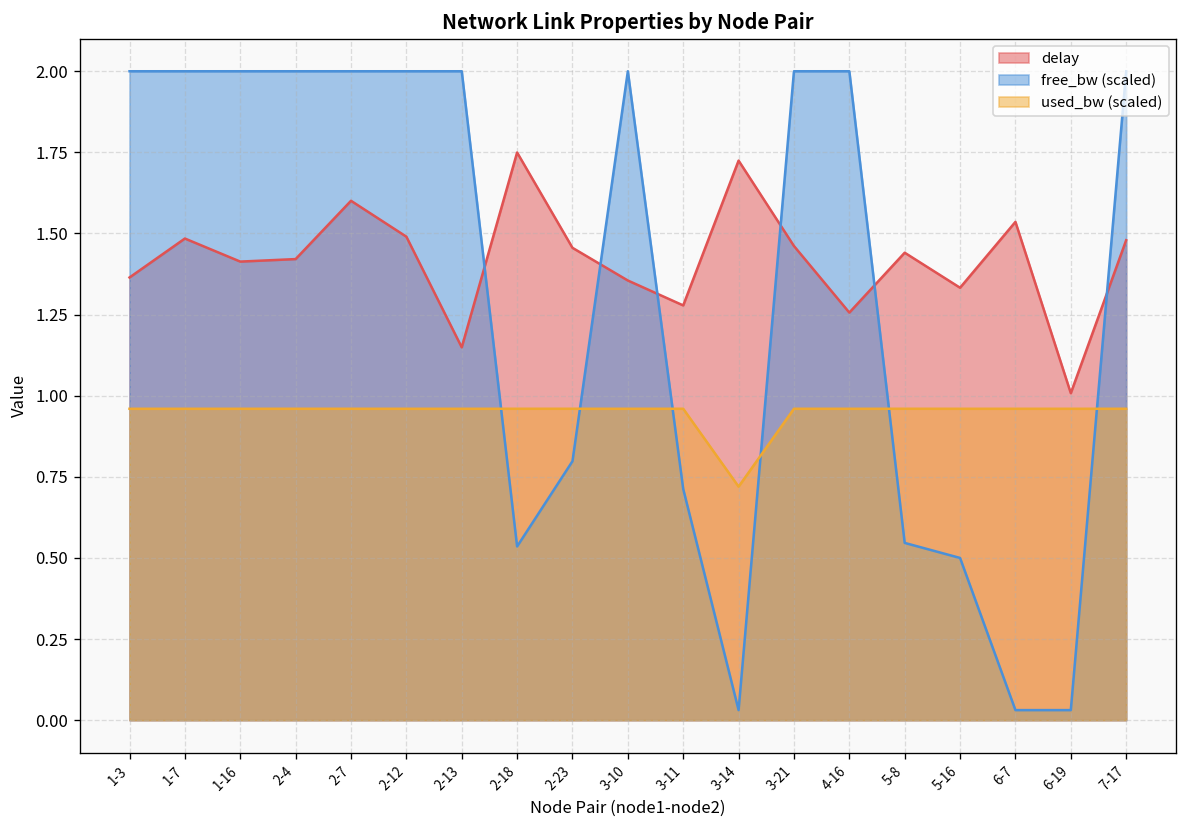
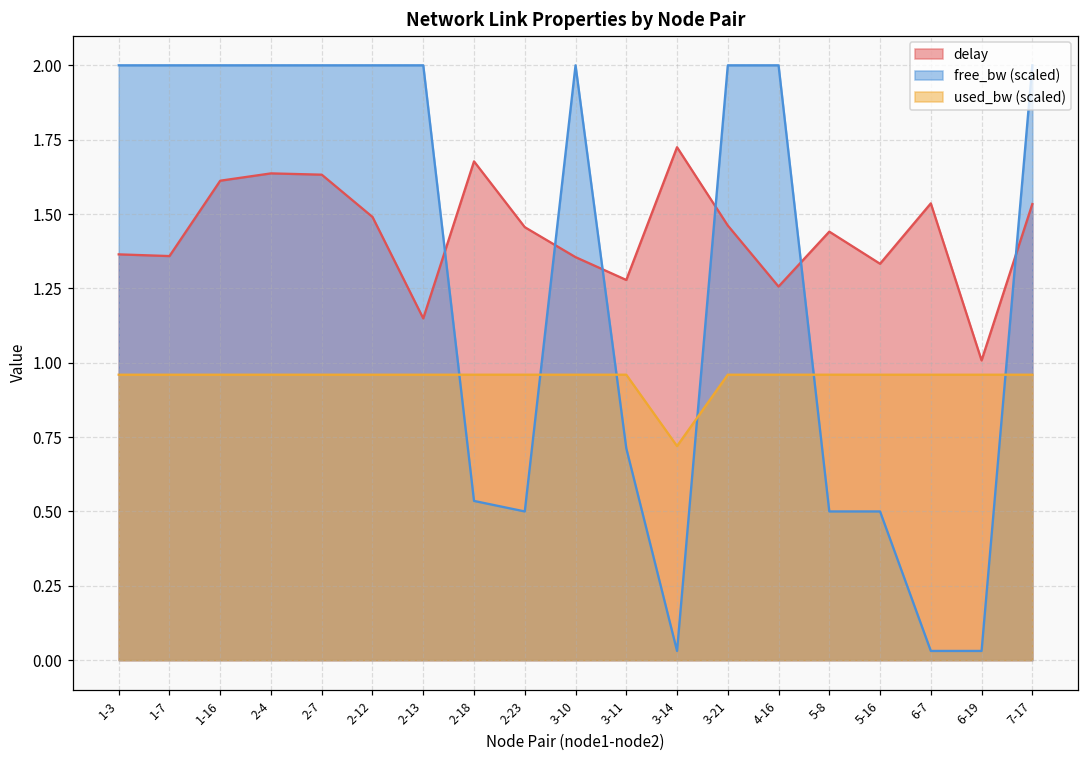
delay, 1-7: 1.48 -> 1.36
delay, 1-16: 1.41 -> 1.61
delay, 2-4: 1.42 -> 1.64
delay, 2-7: 1.60 -> 1.63
delay, 2-18: 1.75 -> 1.68
free_bw (scaled), 2-23: 0.80 -> 0.50
free_bw (scaled), 5-8: 0.55 -> 0.50
delay, 7-17: 1.48 -> 1.53
